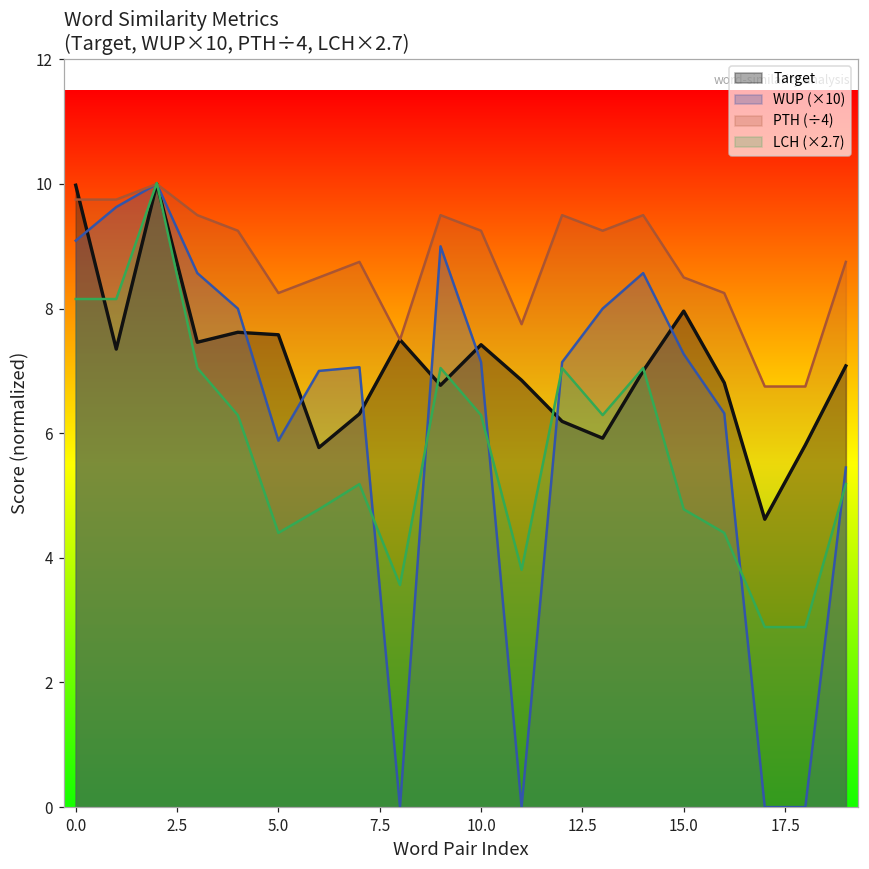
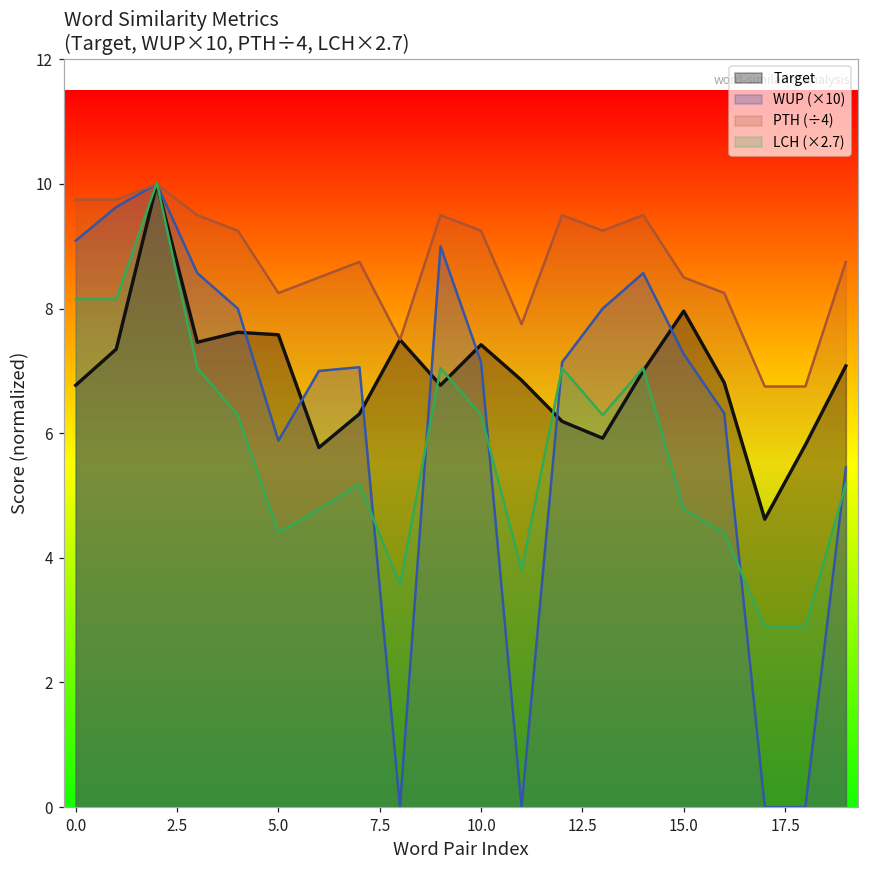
Target, 0.0: 10.0 -> 6.8
